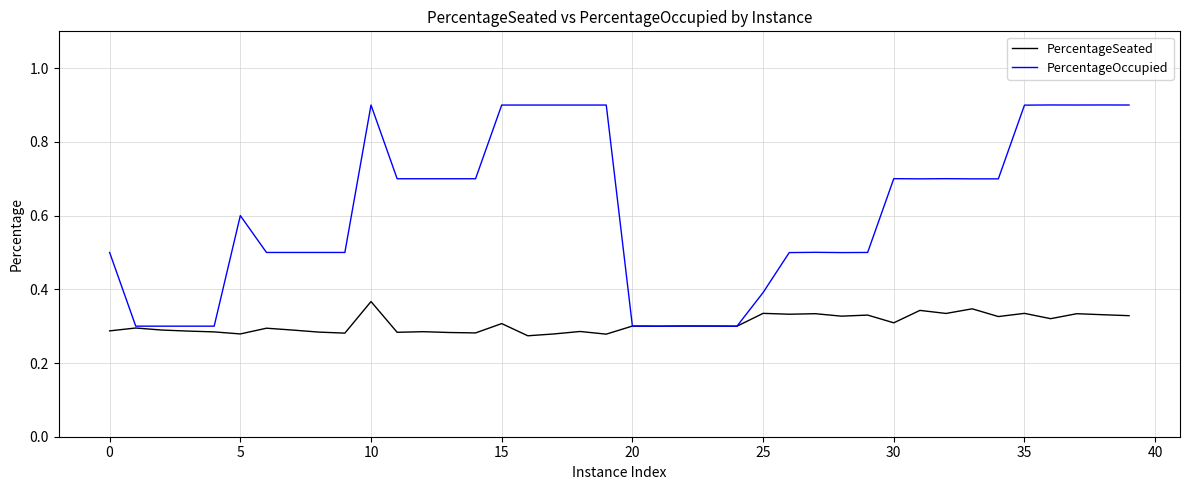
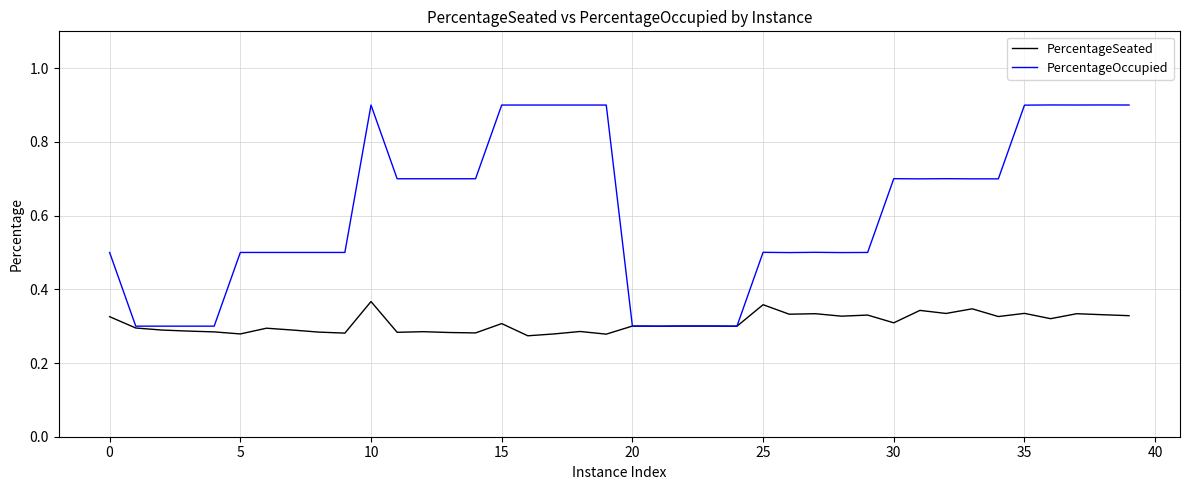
PercentageSeated, 0: 0.29 -> 0.33
PercentageOccupied, 5: 0.6 -> 0.5
PercentageSeated, 25: 0.33 -> 0.36
PercentageOccupied, 25: 0.39 -> 0.50
